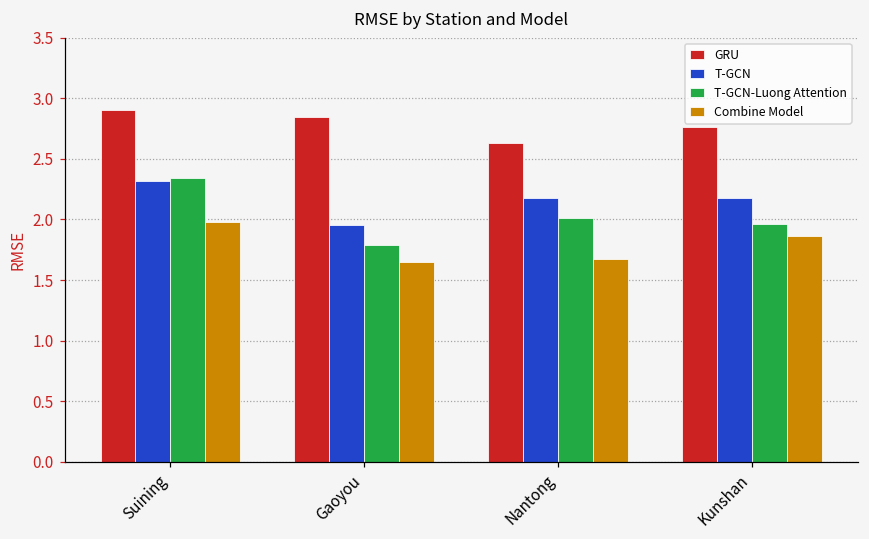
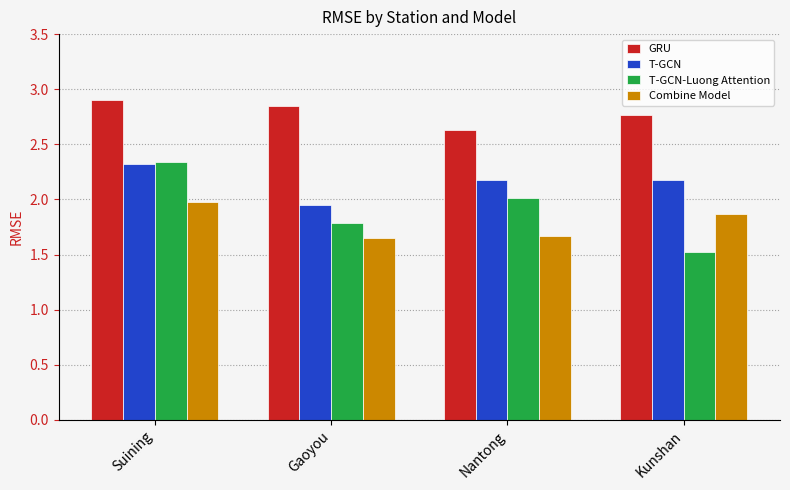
T-GCN-Luong Attention, Kunshan: 1.96 -> 1.53
